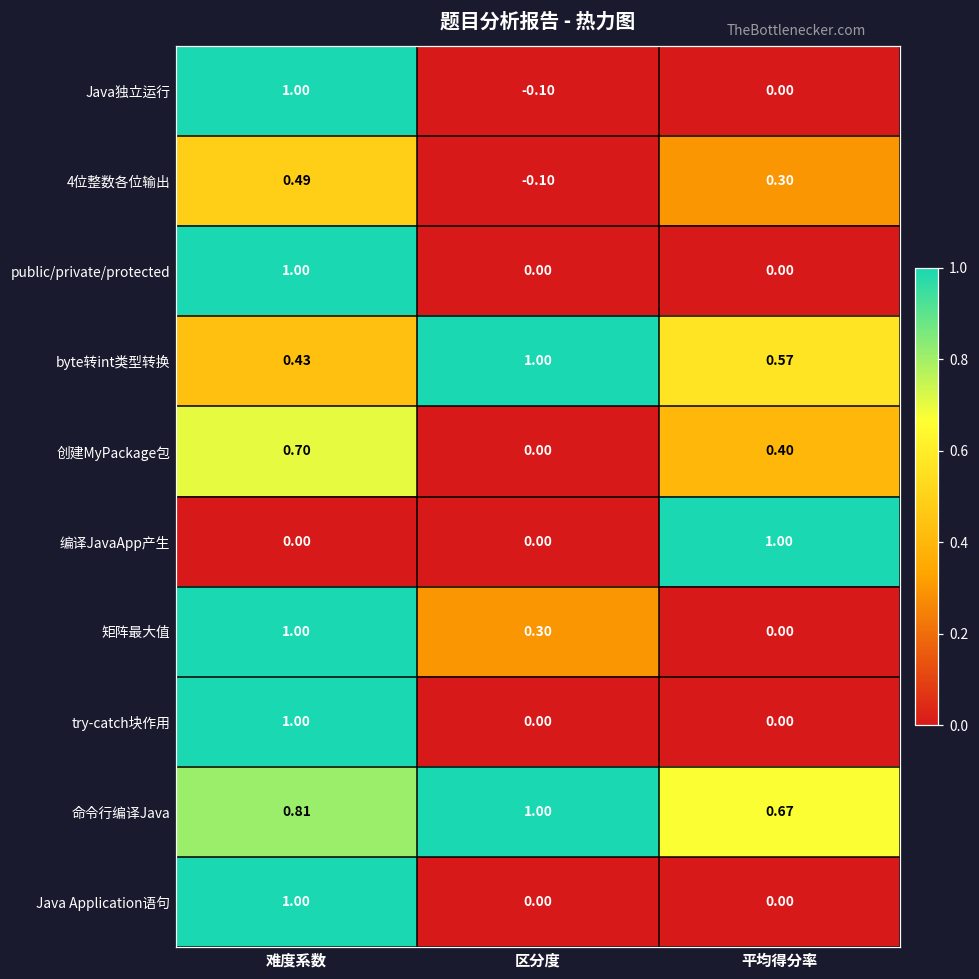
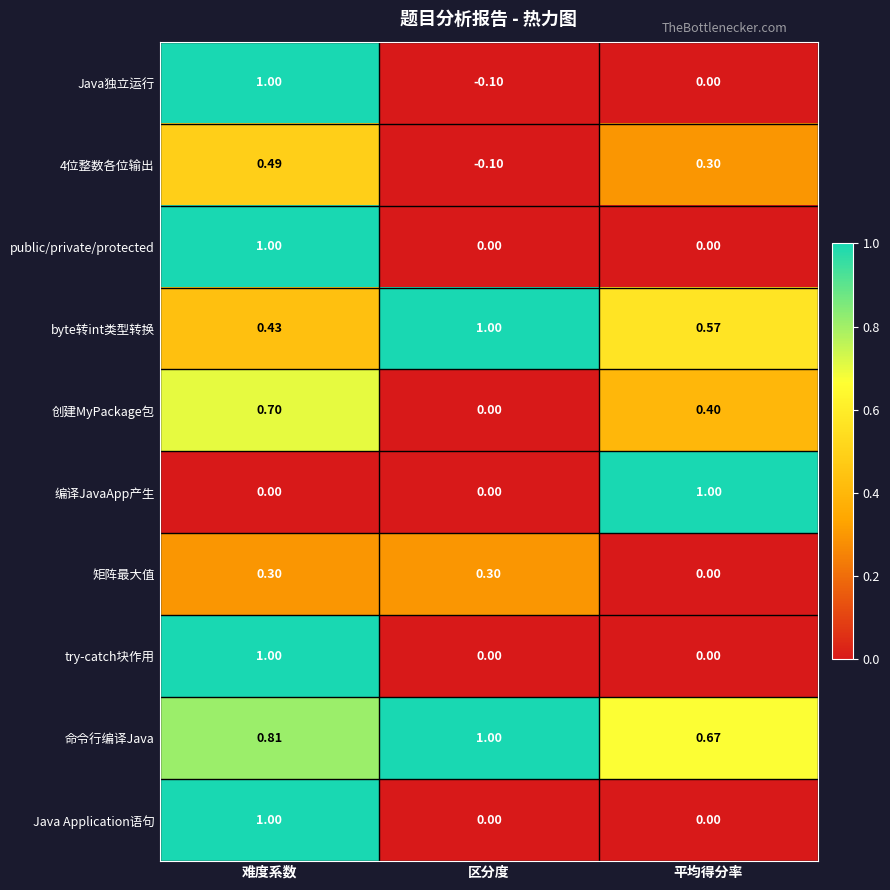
矩阵最大值, 难度系数: 1.00 -> 0.30
